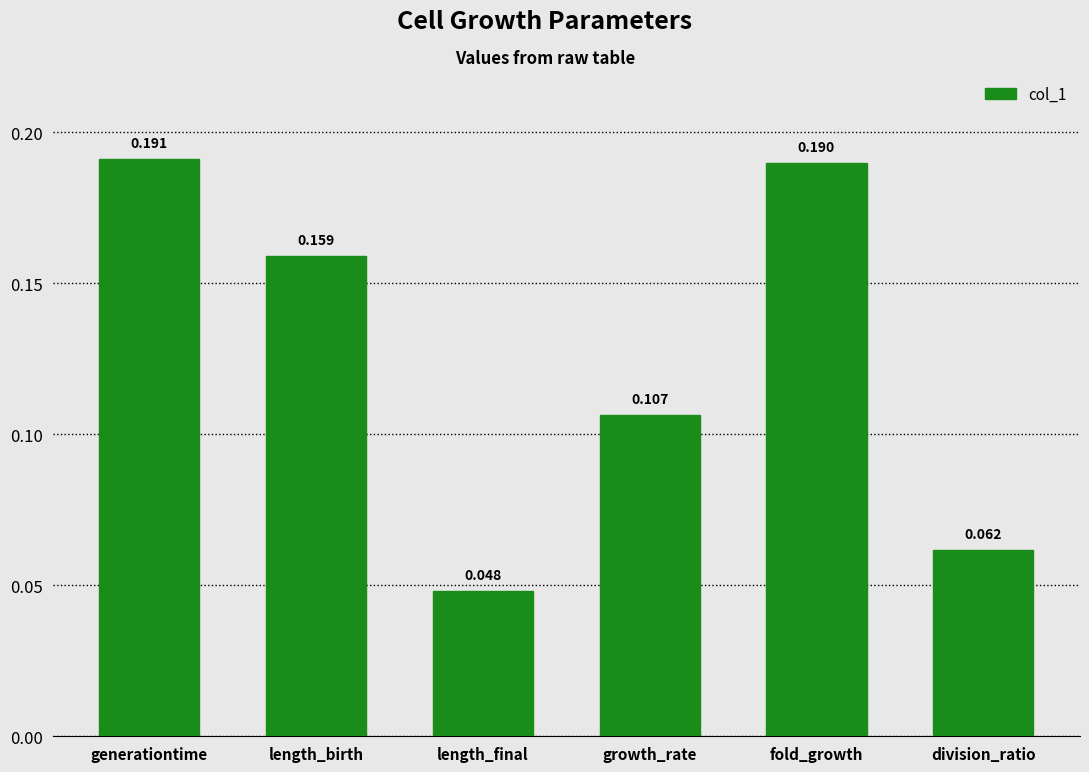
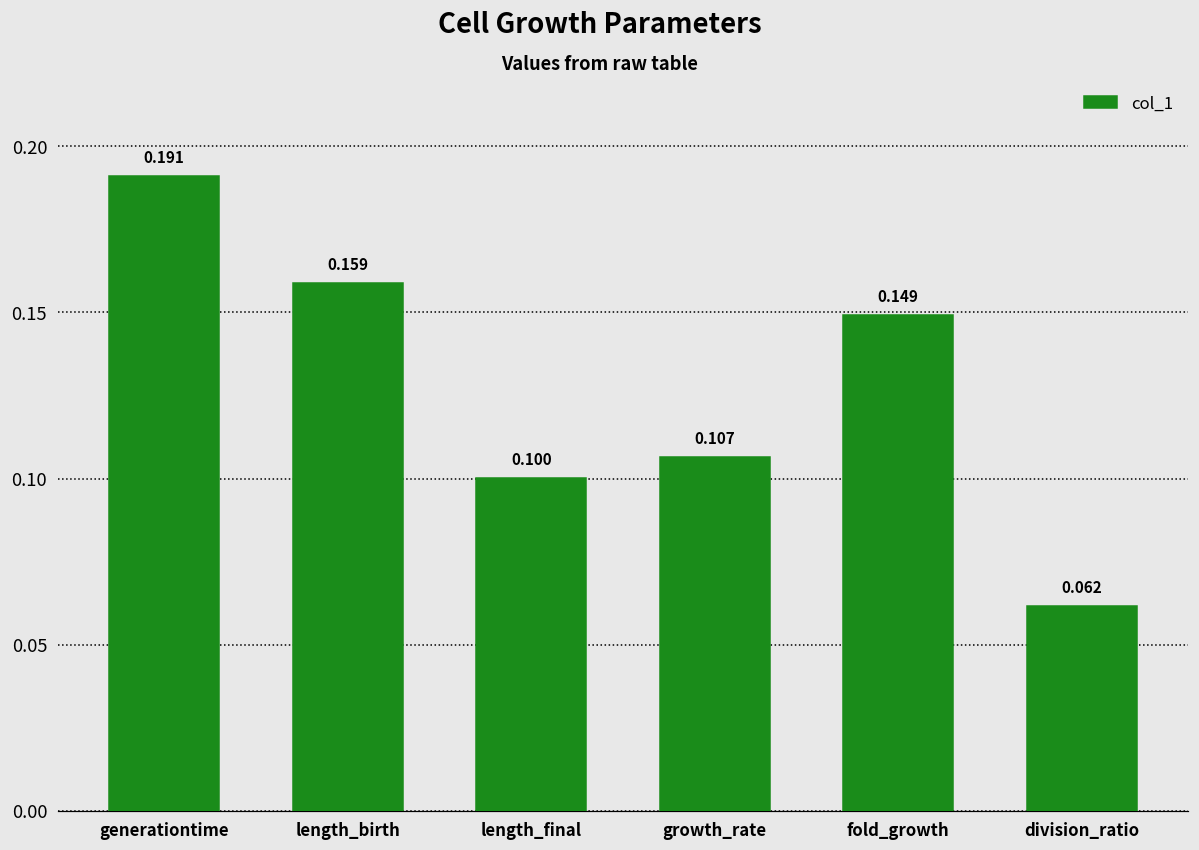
length_final: 0.048 -> 0.100
fold_growth: 0.190 -> 0.149
